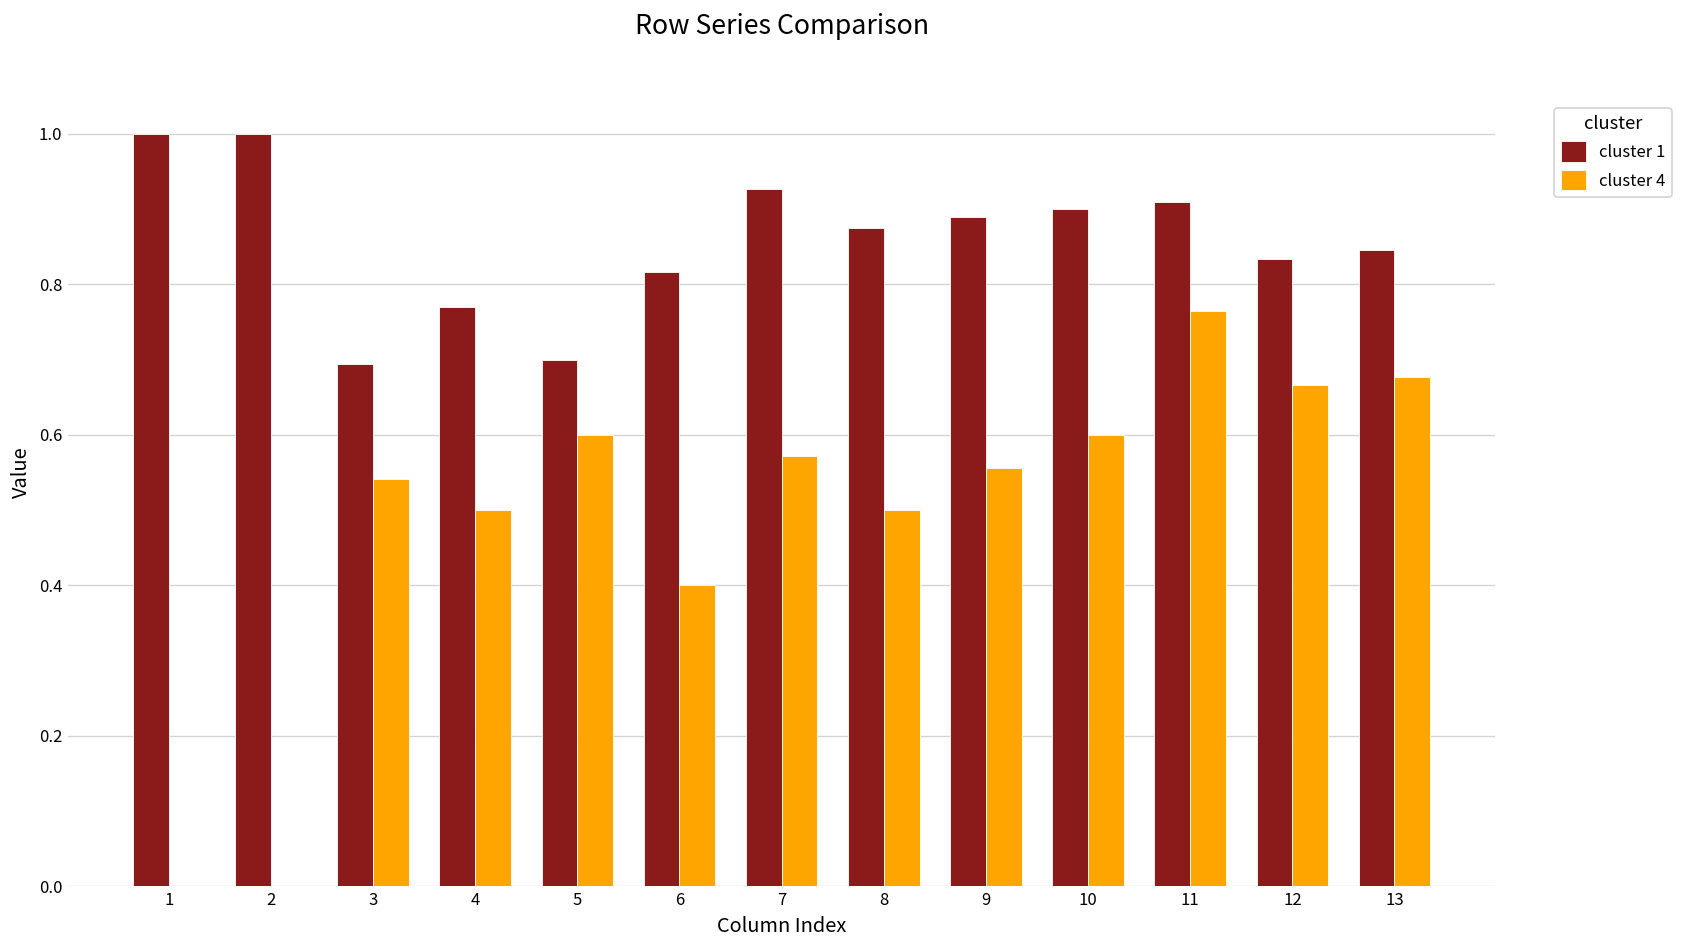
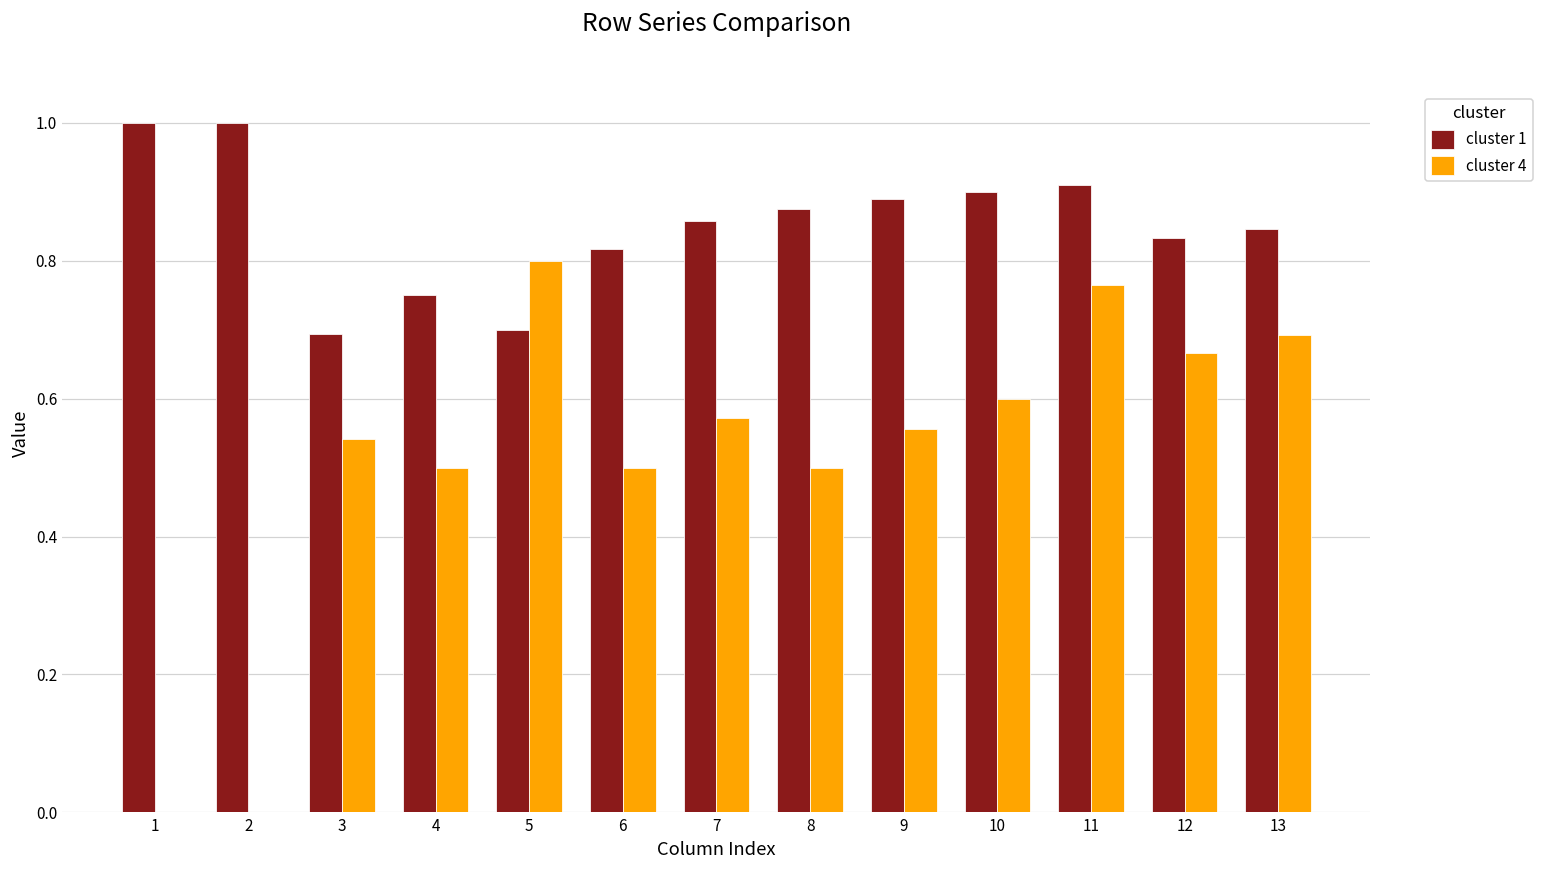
cluster 1, 4: 0.77 -> 0.75
cluster 4, 5: 0.6 -> 0.8
cluster 4, 6: 0.4 -> 0.5
cluster 1, 7: 0.93 -> 0.86
cluster 4, 13: 0.68 -> 0.69
